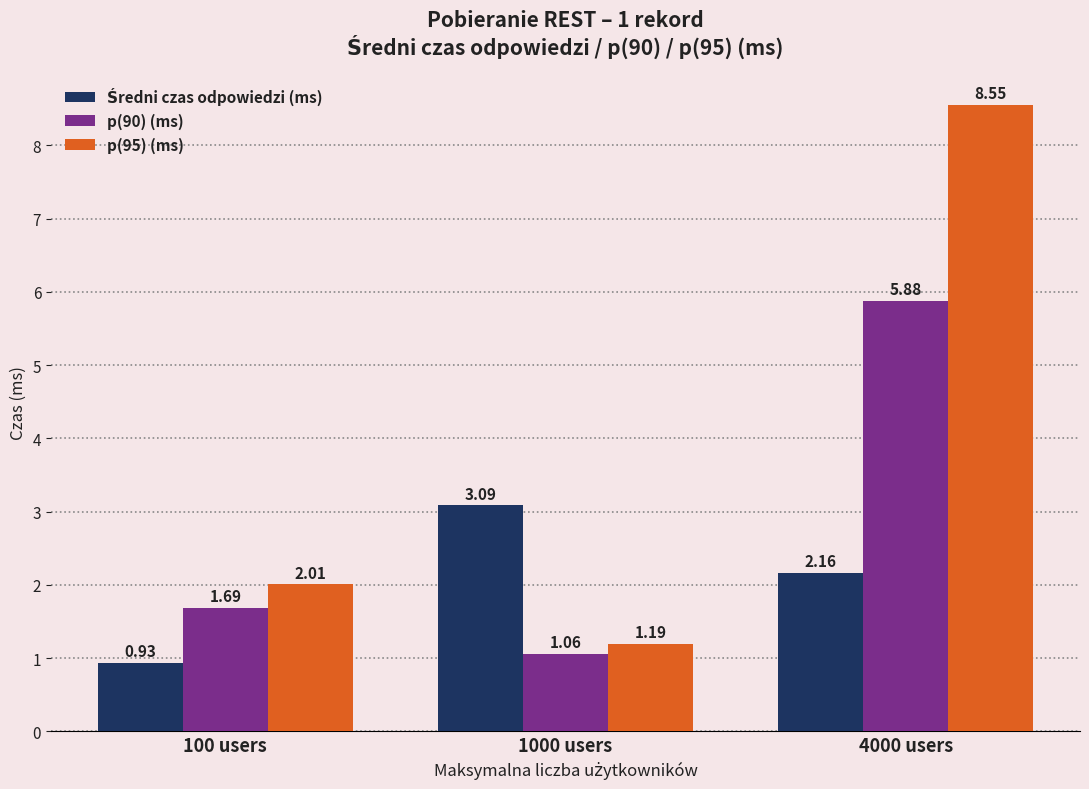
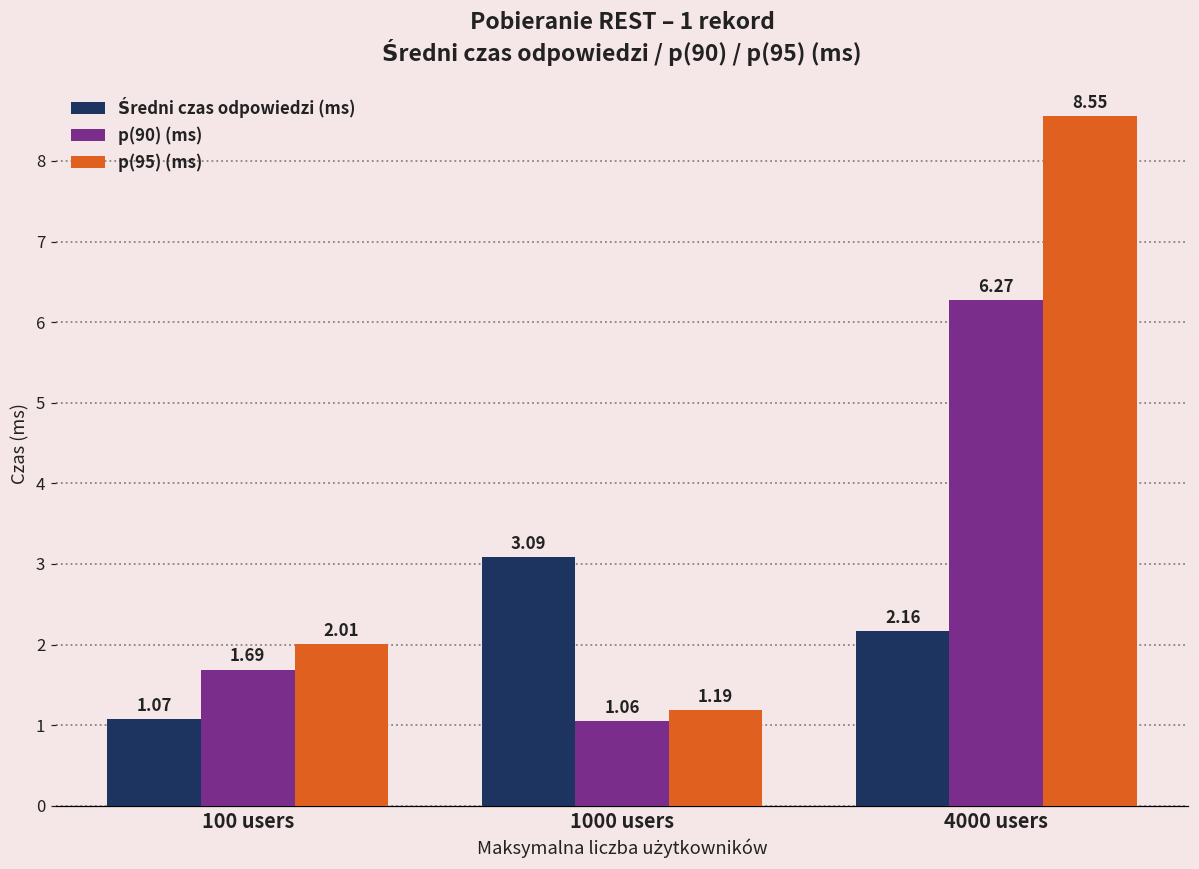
Średni czas odpowiedzi (ms), 100 users: 0.93 -> 1.07
p(90) (ms), 4000 users: 5.88 -> 6.27
